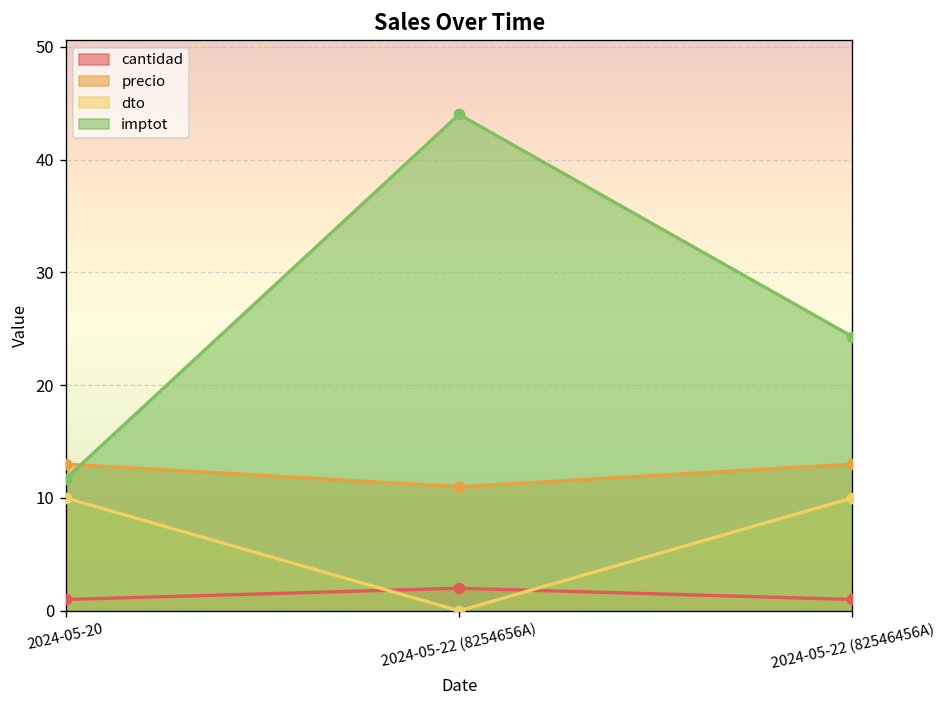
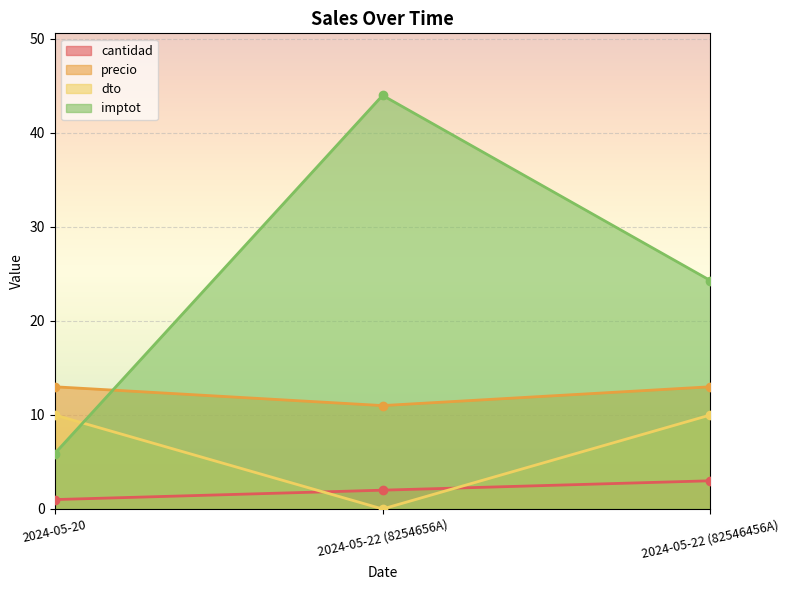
imptot, 2024-05-20: 12 -> 6
cantidad, 2024-05-22 (82546456A): 1 -> 3
